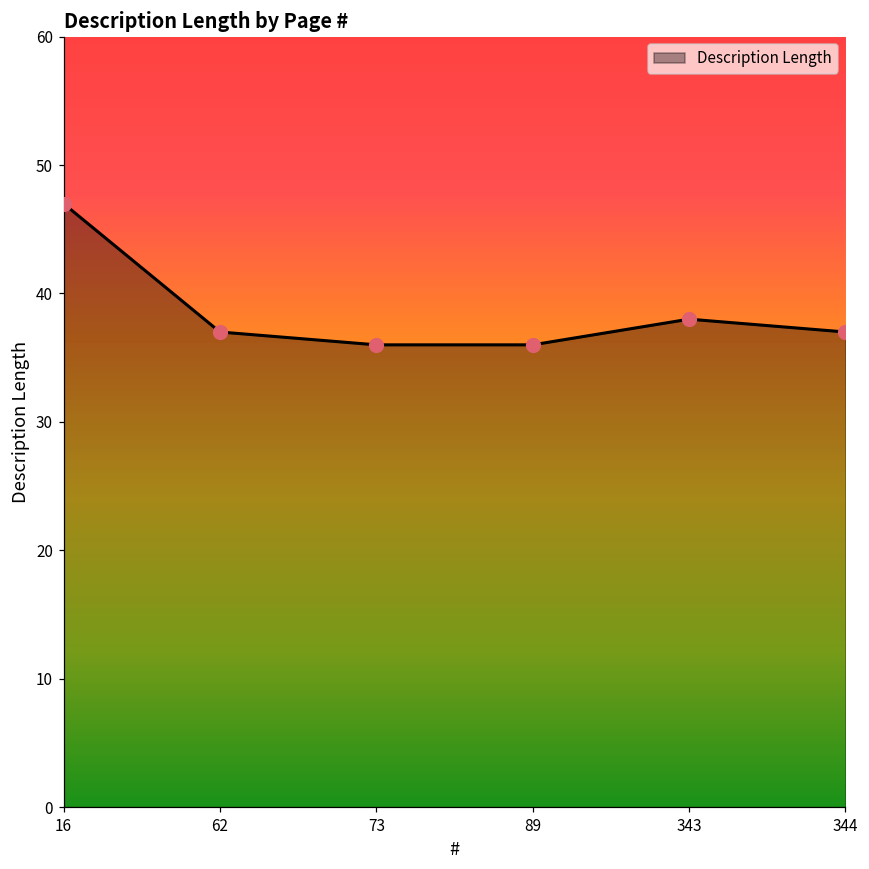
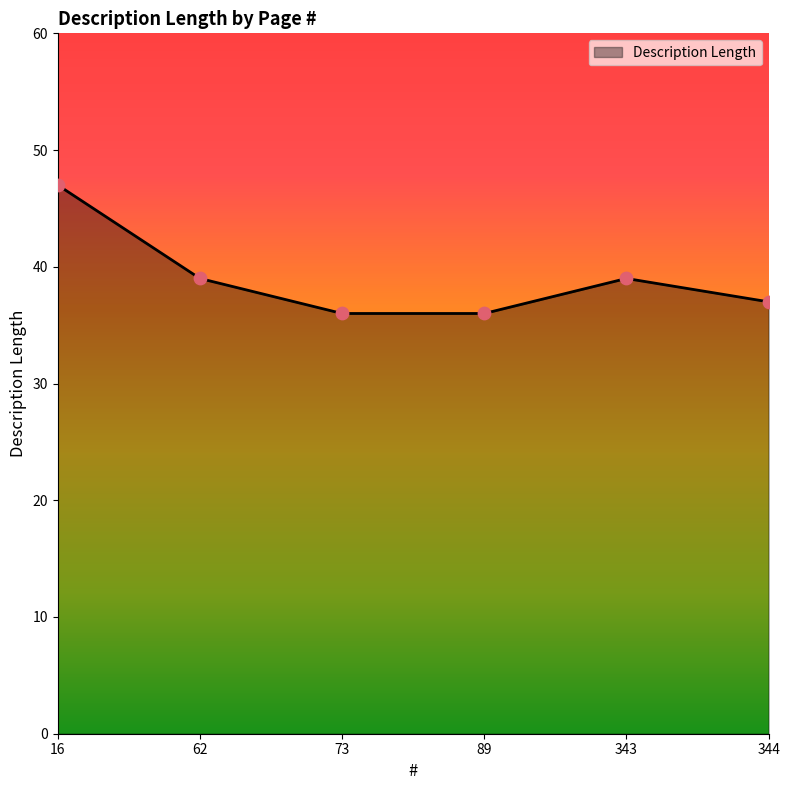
62: 37 -> 39
343: 38 -> 39
